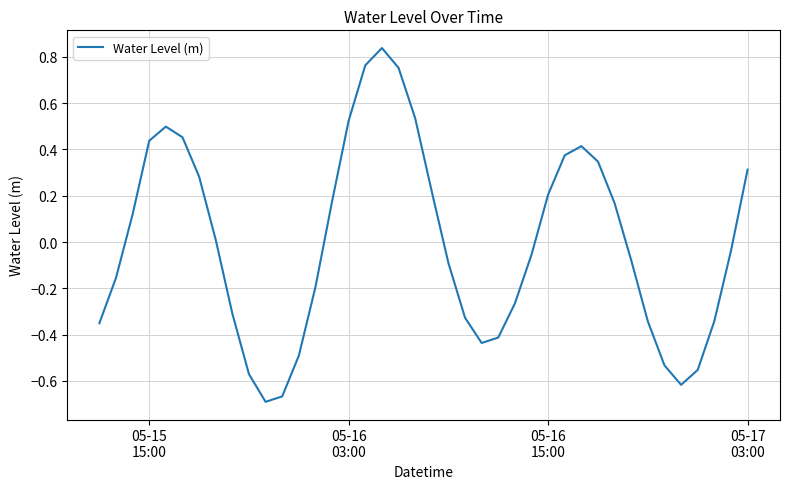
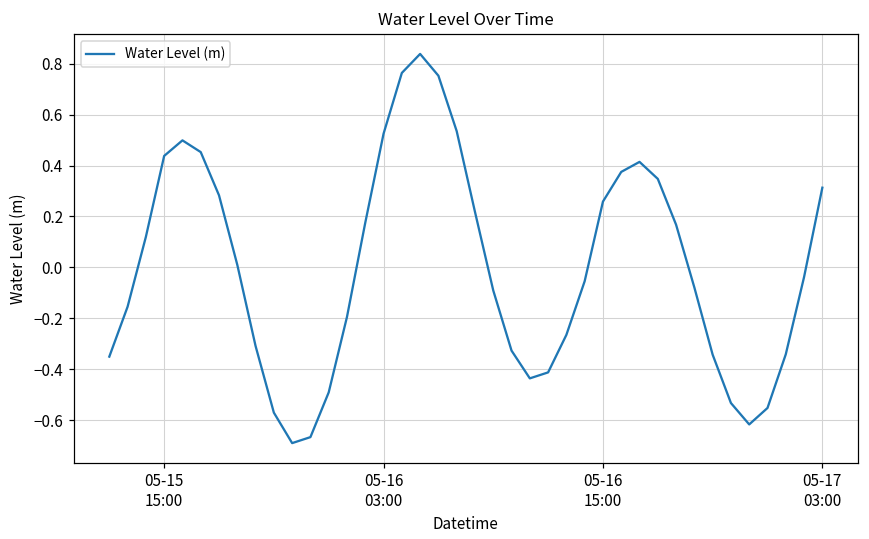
05-16 15:00: 0.21 -> 0.26
